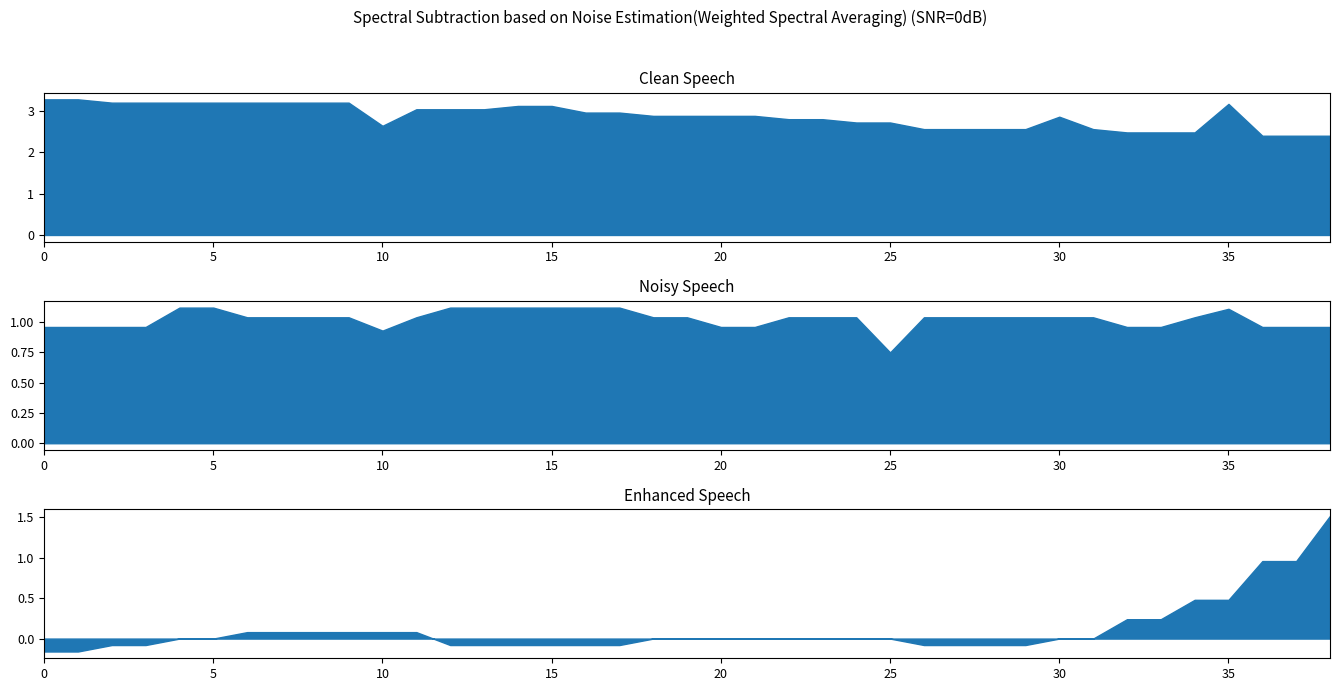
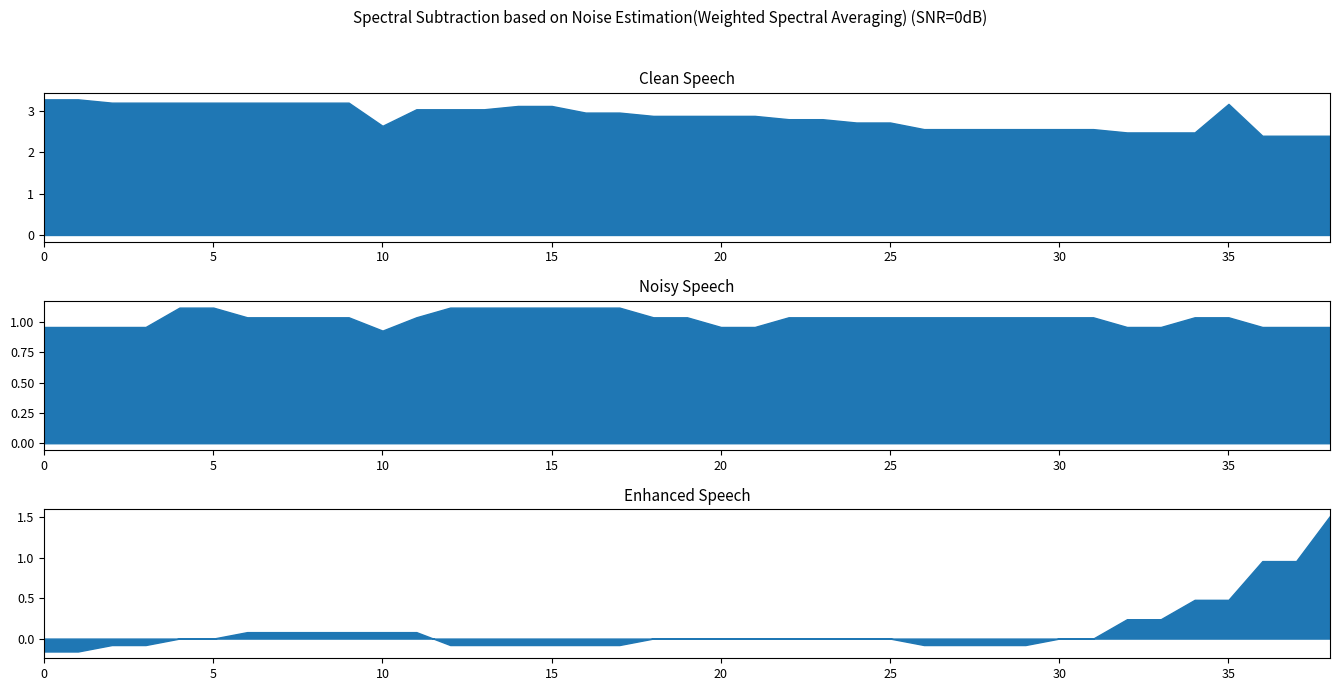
Clean Speech, 30: 2.9 -> 2.6
Noisy Speech, 25: 0.75 -> 1.04
Noisy Speech, 35: 1.11 -> 1.04
